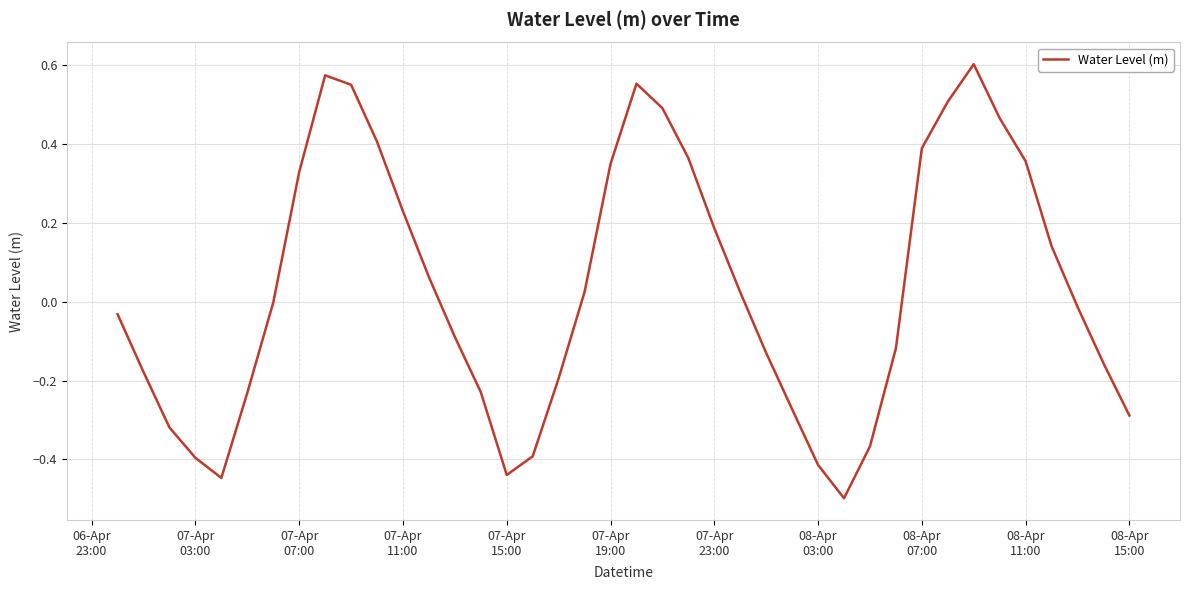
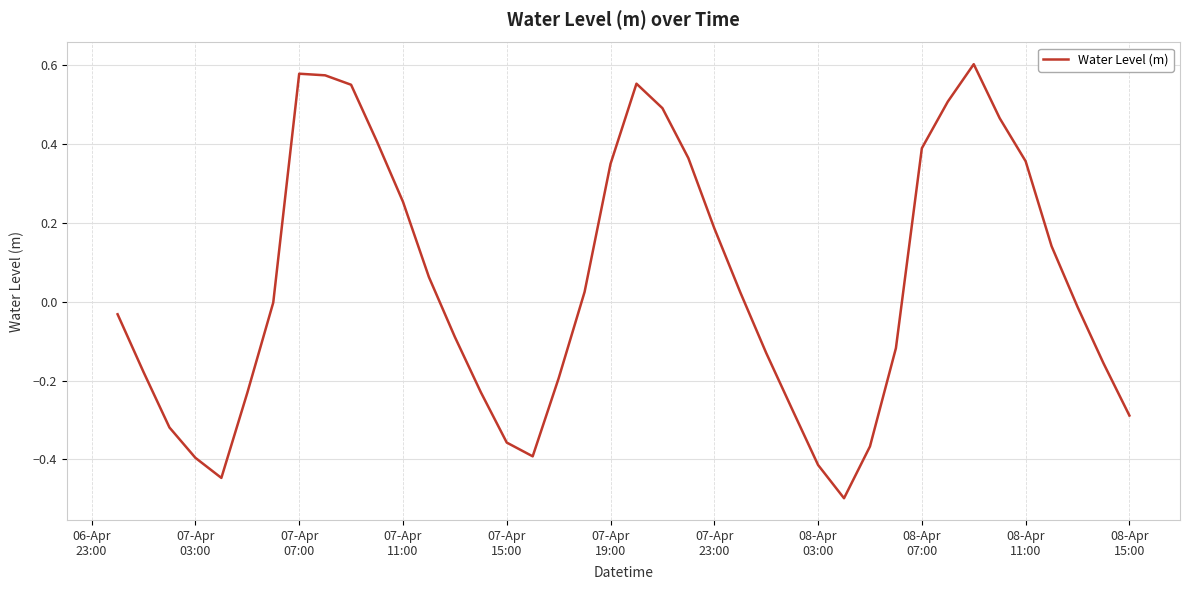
07-Apr 07:00: 0.33 -> 0.58
07-Apr 11:00: 0.23 -> 0.25
07-Apr 15:00: -0.44 -> -0.36
